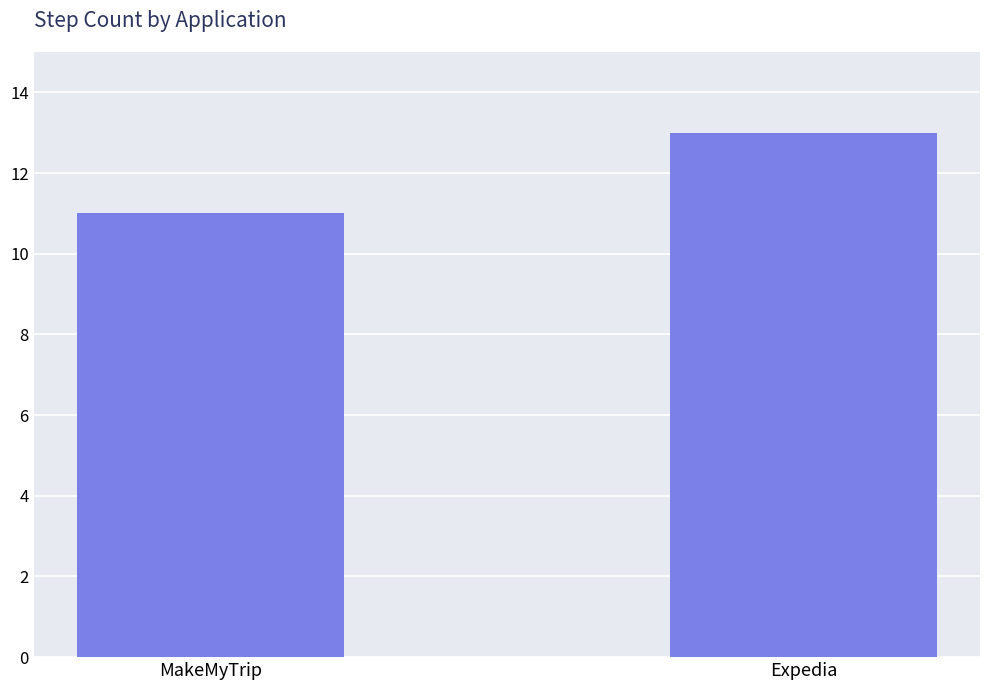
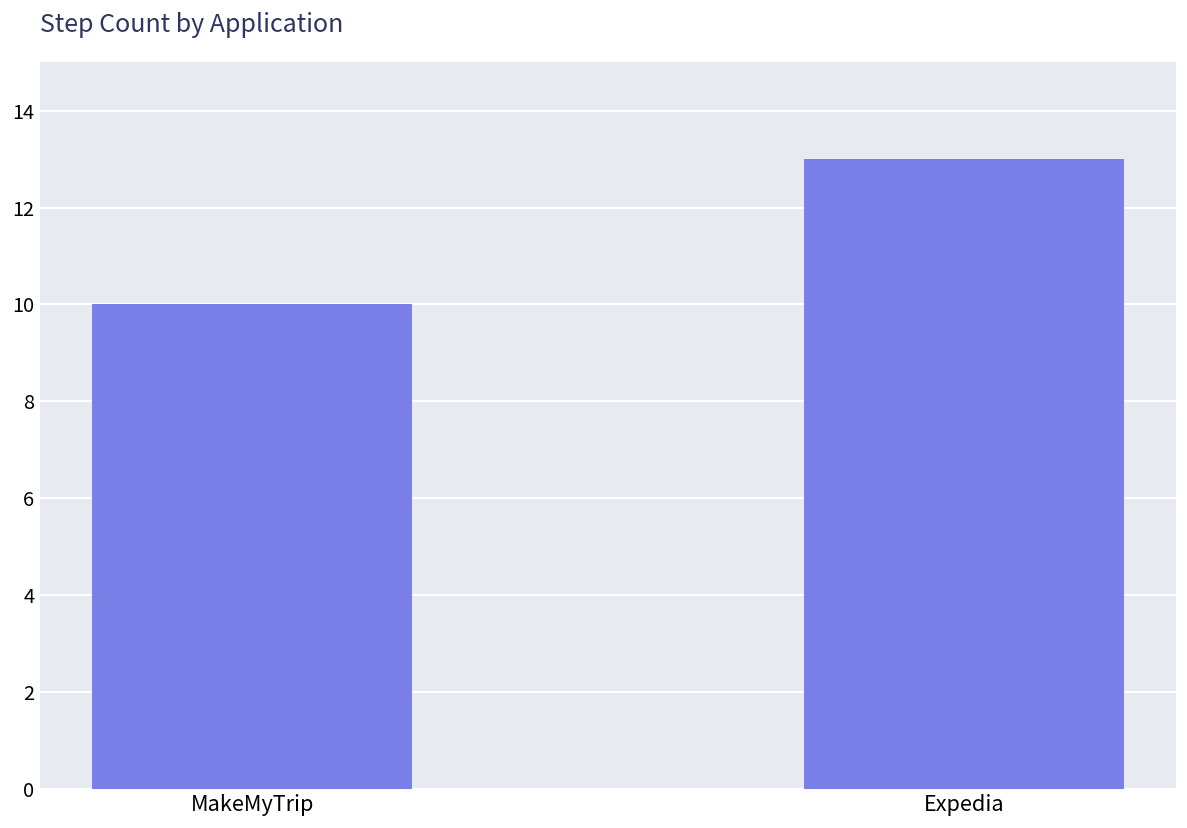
MakeMyTrip: 11 -> 10
